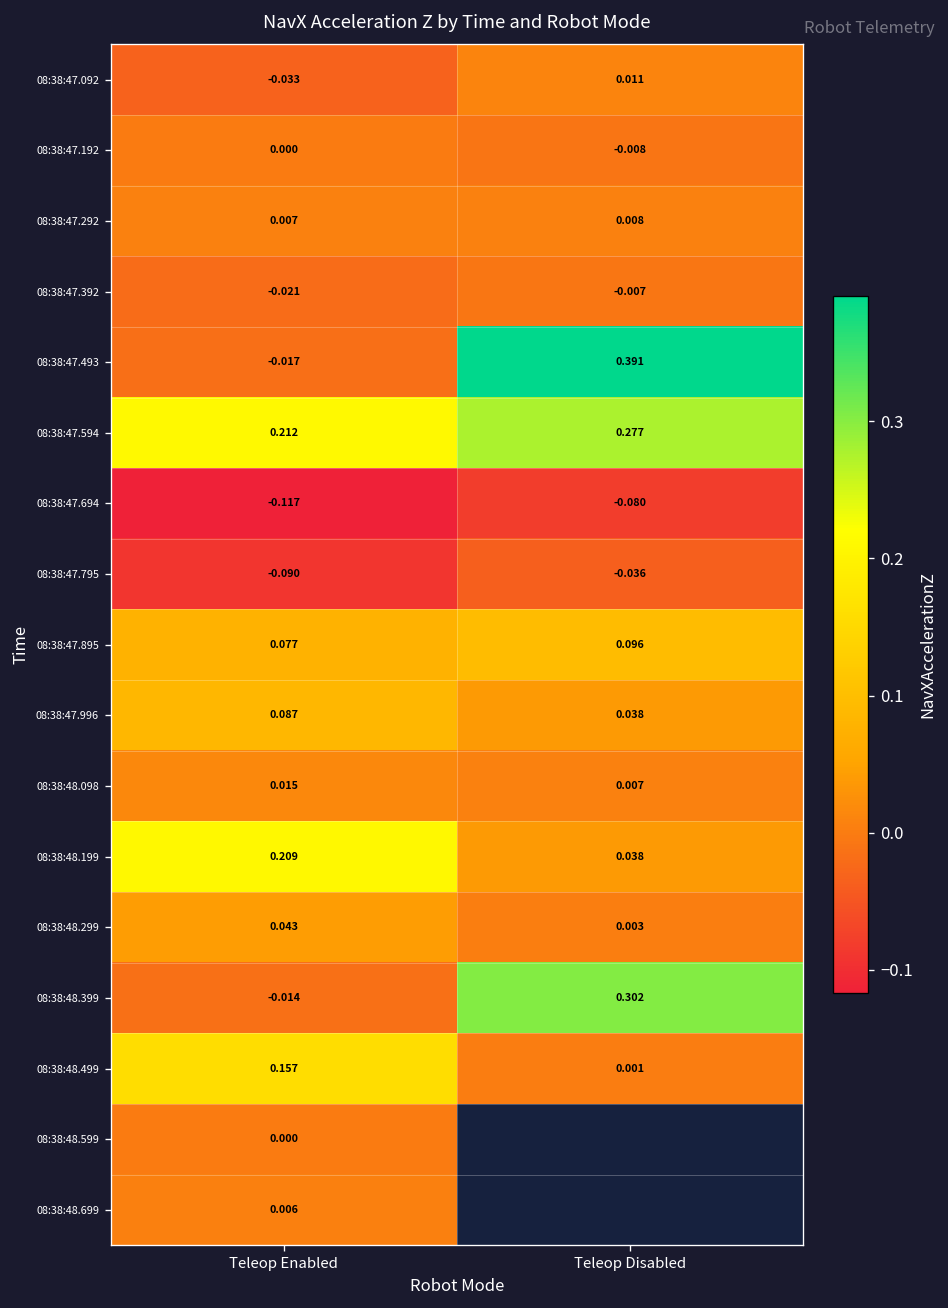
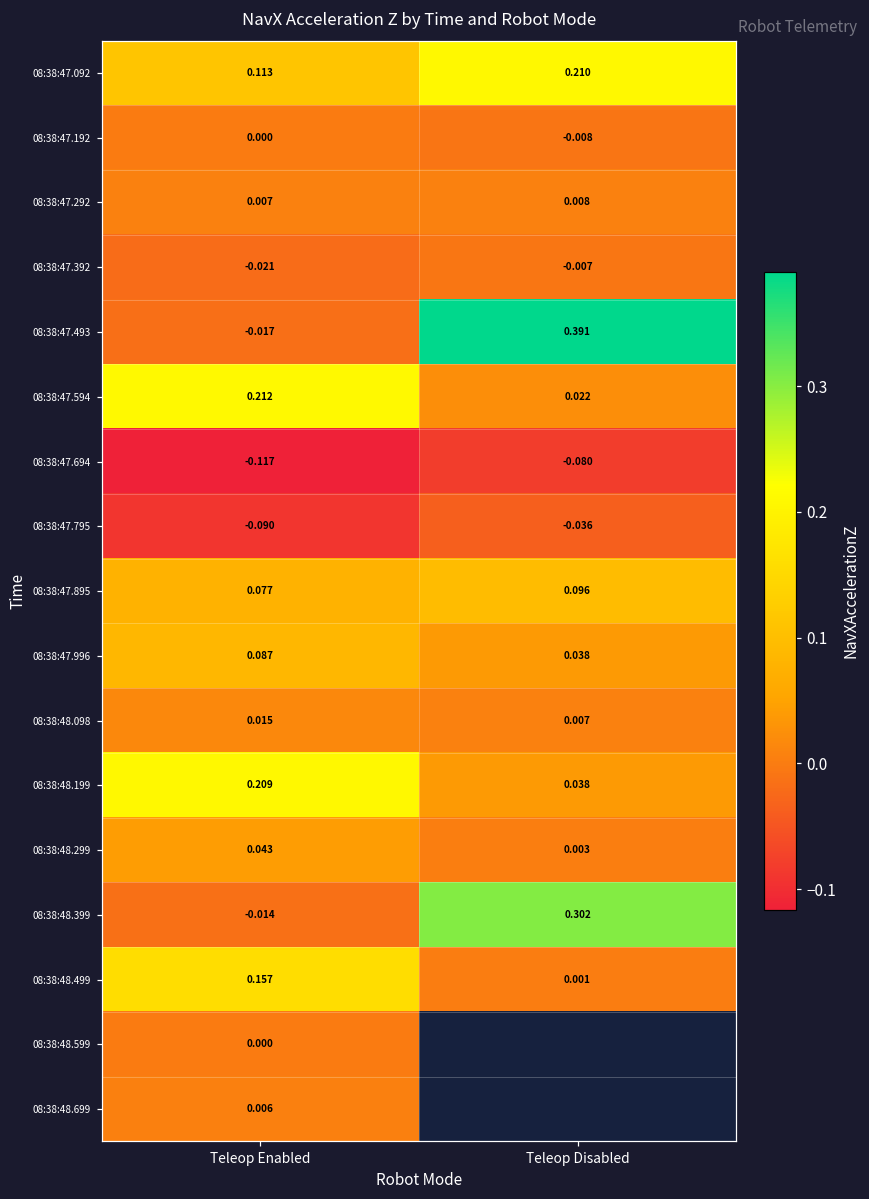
08:38:47.092, Teleop Enabled: -0.033 -> 0.113
08:38:47.092, Teleop Disabled: 0.011 -> 0.210
08:38:47.594, Teleop Disabled: 0.277 -> 0.022
